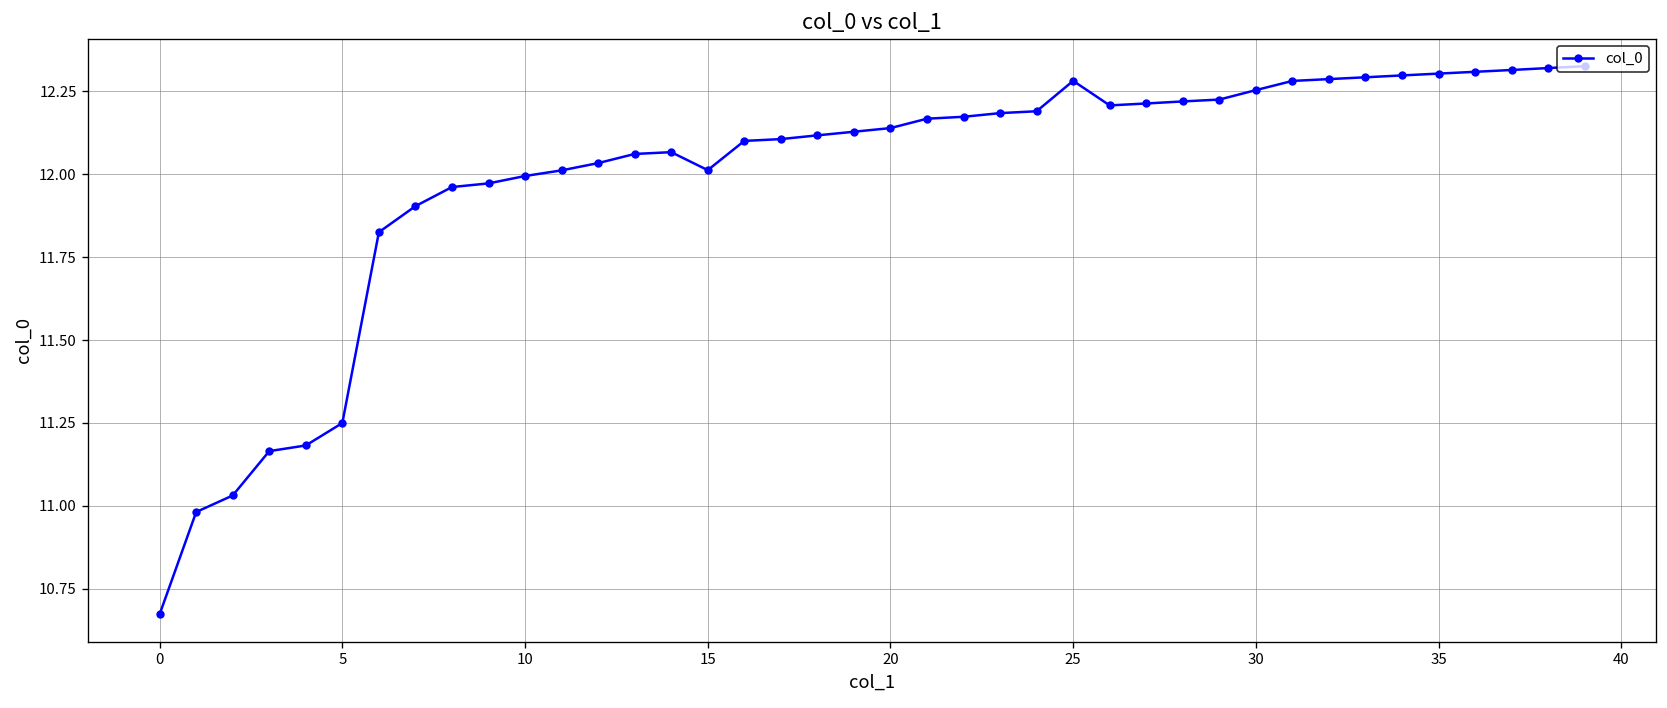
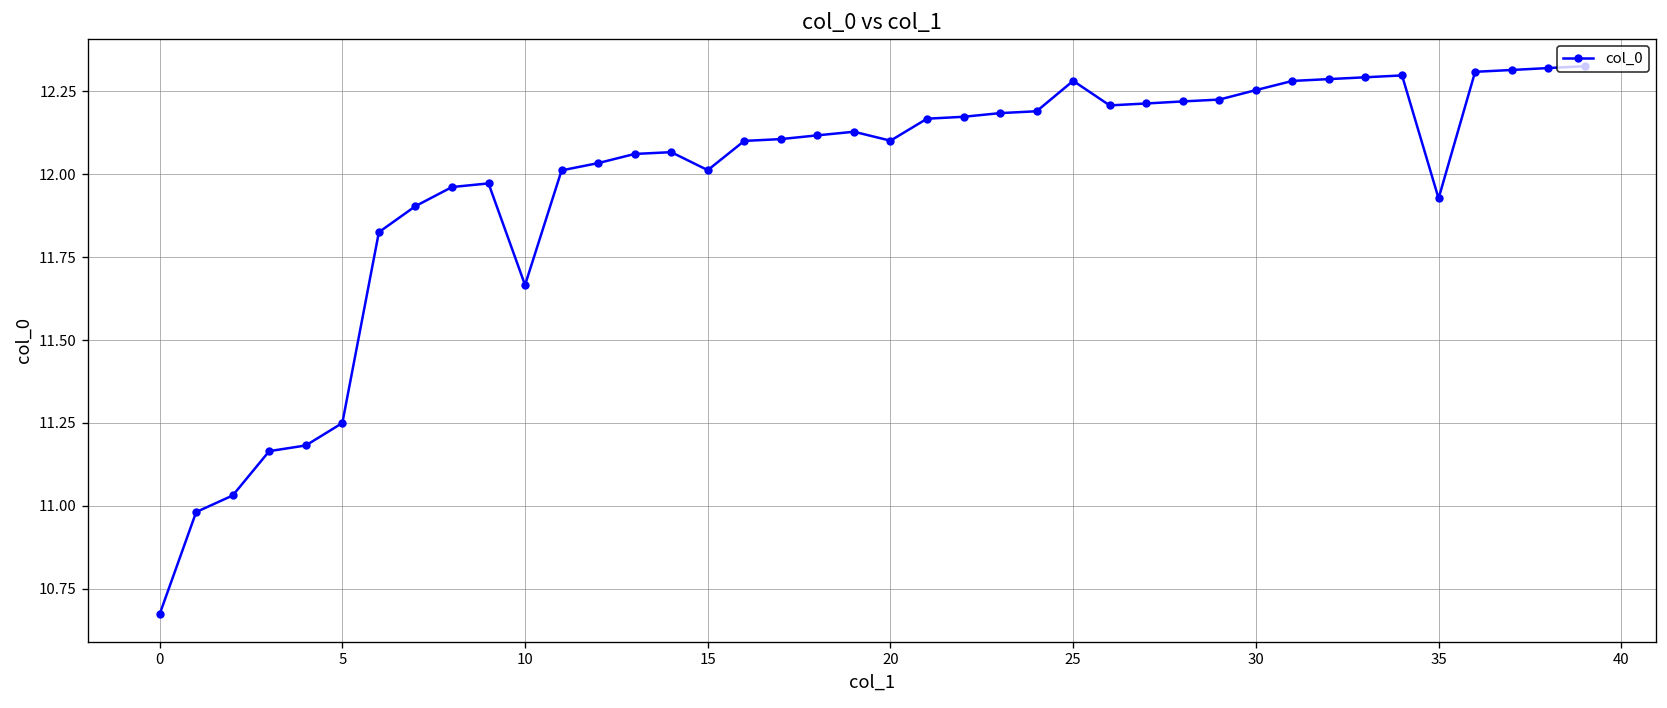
10: 11.99 -> 11.67
20: 12.14 -> 12.10
35: 12.30 -> 11.93
